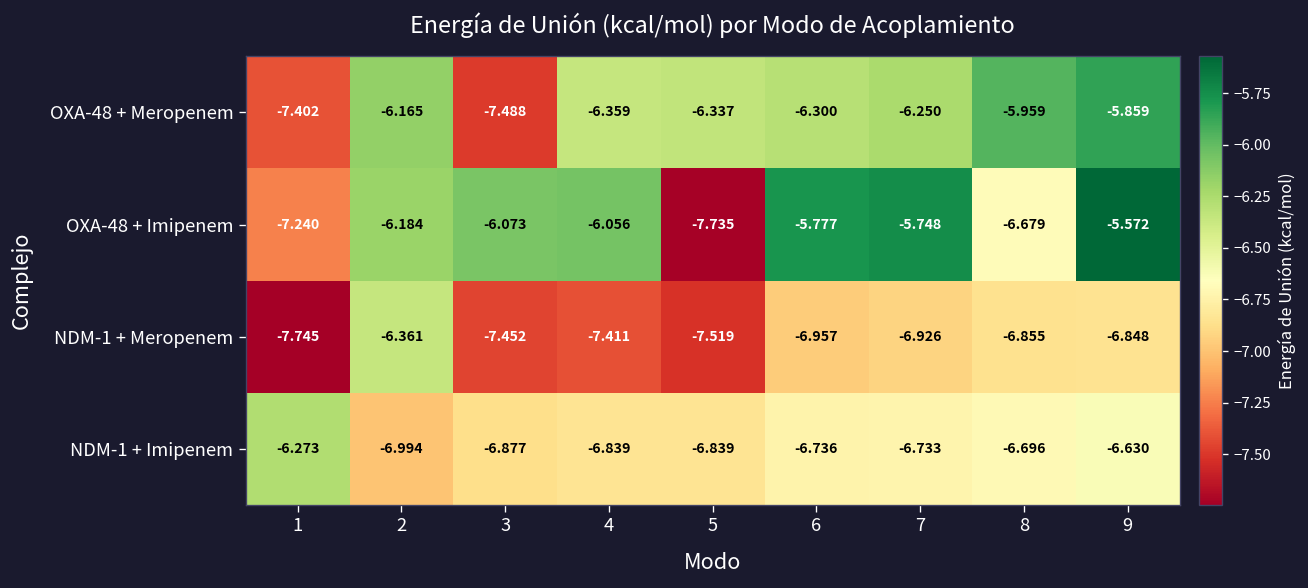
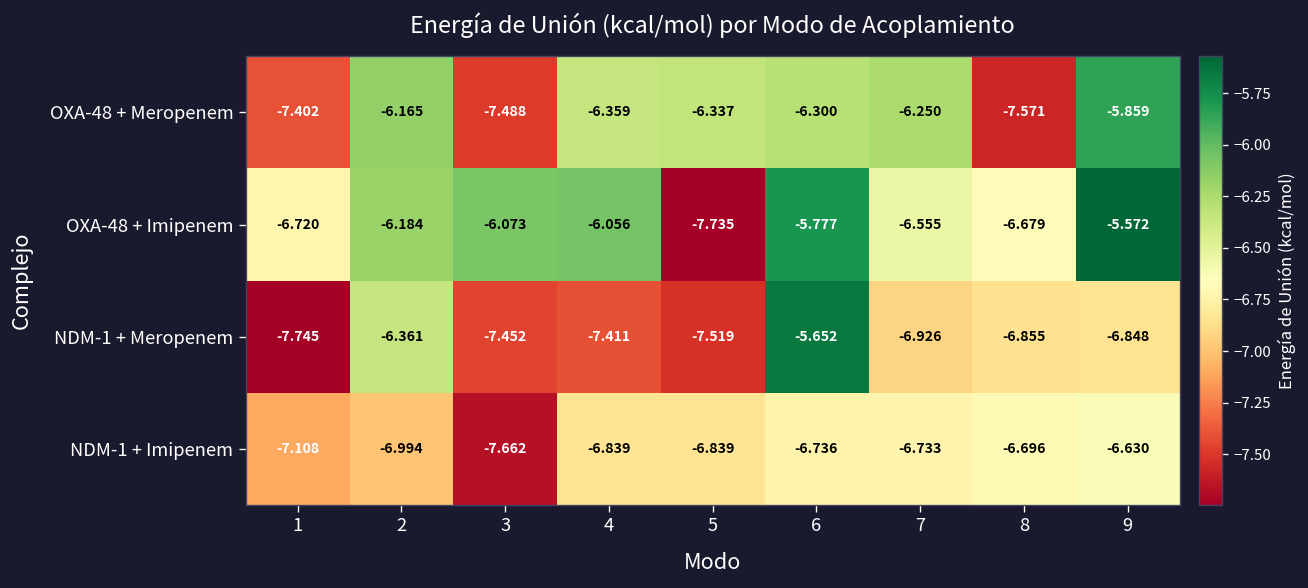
OXA-48 + Meropenem, 8: -5.959 -> -7.571
OXA-48 + Imipenem, 1: -7.240 -> -6.720
OXA-48 + Imipenem, 7: -5.748 -> -6.555
NDM-1 + Meropenem, 6: -6.957 -> -5.652
NDM-1 + Imipenem, 1: -6.273 -> -7.108
NDM-1 + Imipenem, 3: -6.877 -> -7.662
